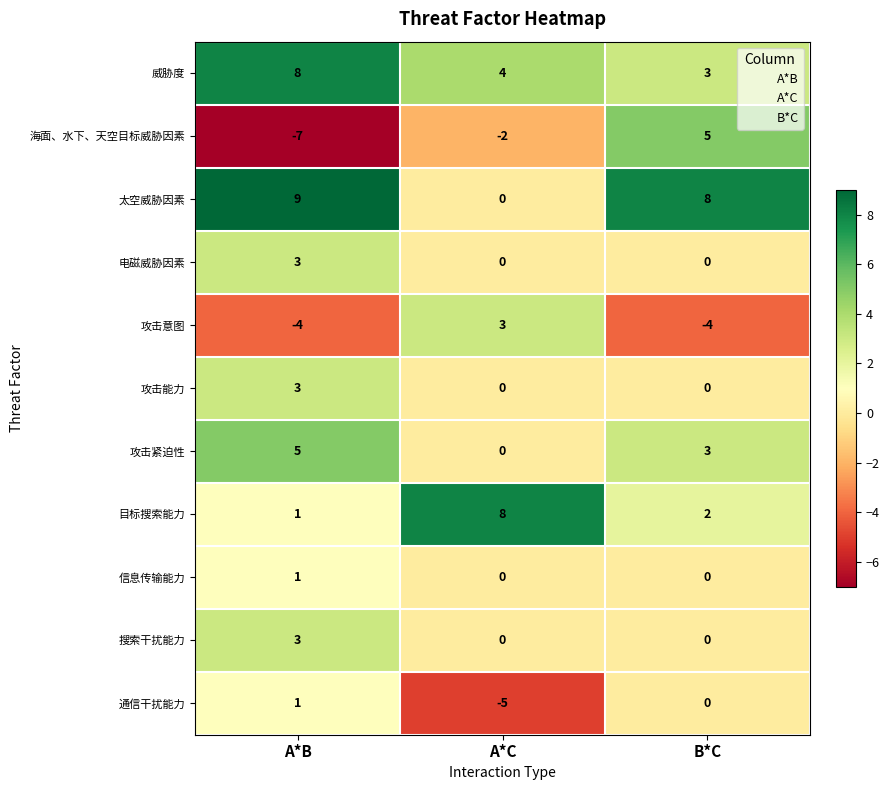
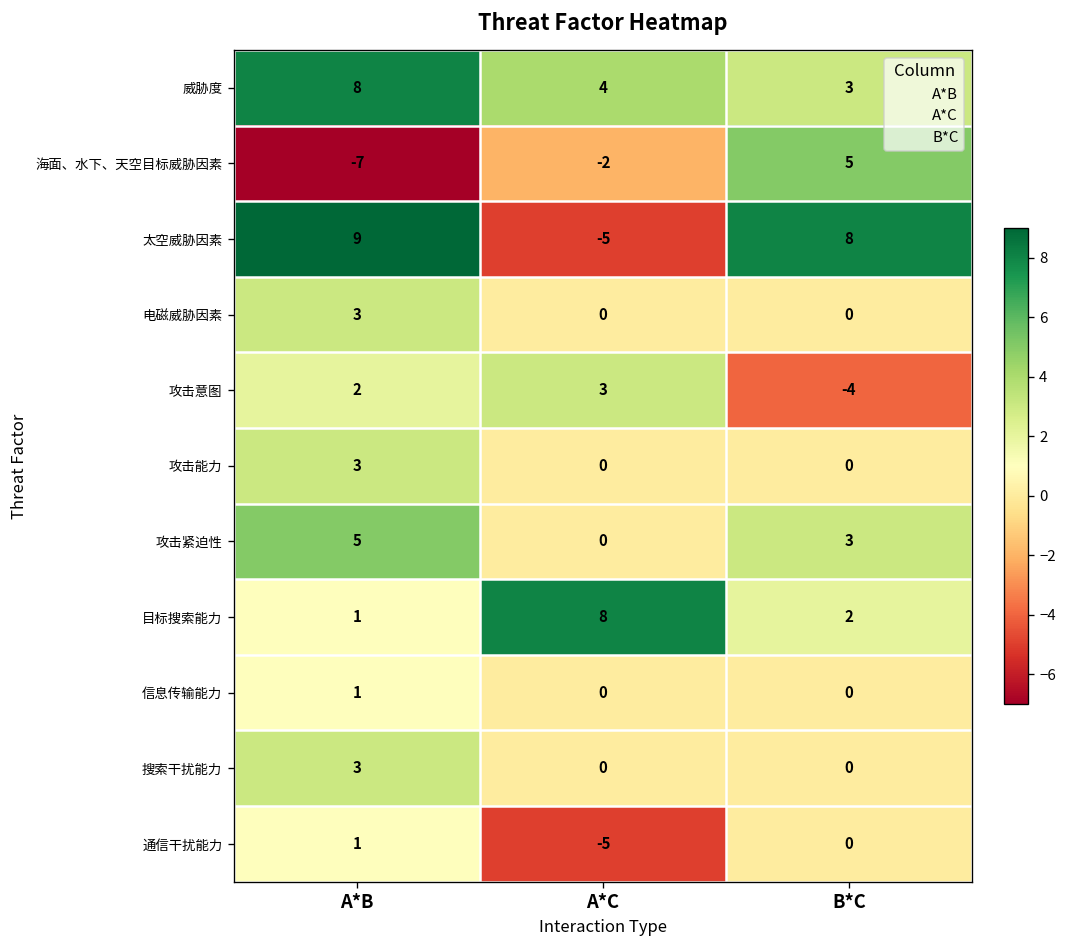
太空威胁因素, A*C: 0 -> -5
攻击意图, A*B: -4 -> 2
